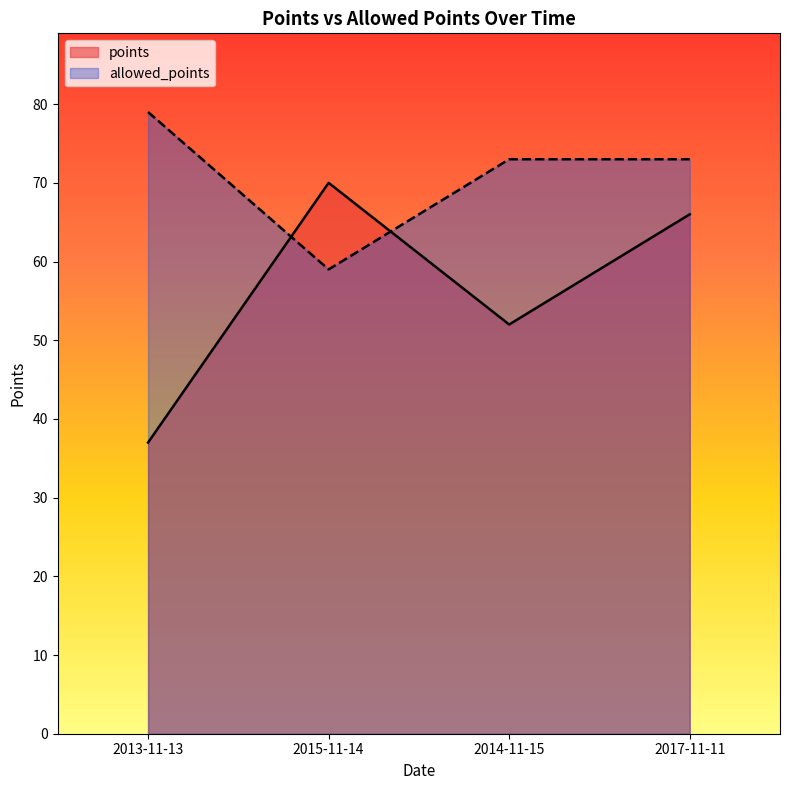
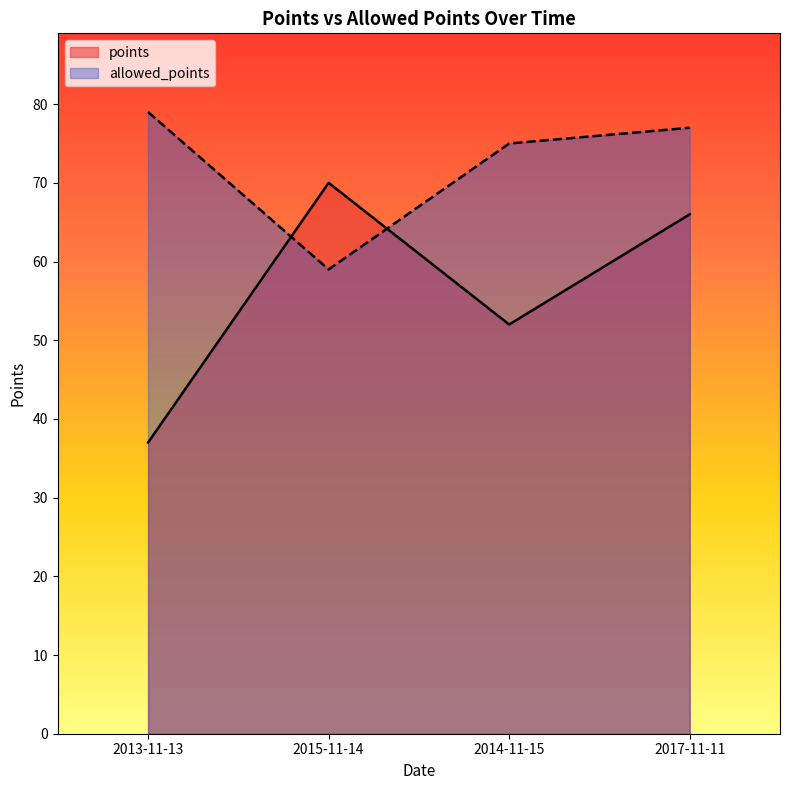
allowed_points, 2014-11-15: 73 -> 75
allowed_points, 2017-11-11: 73 -> 77
